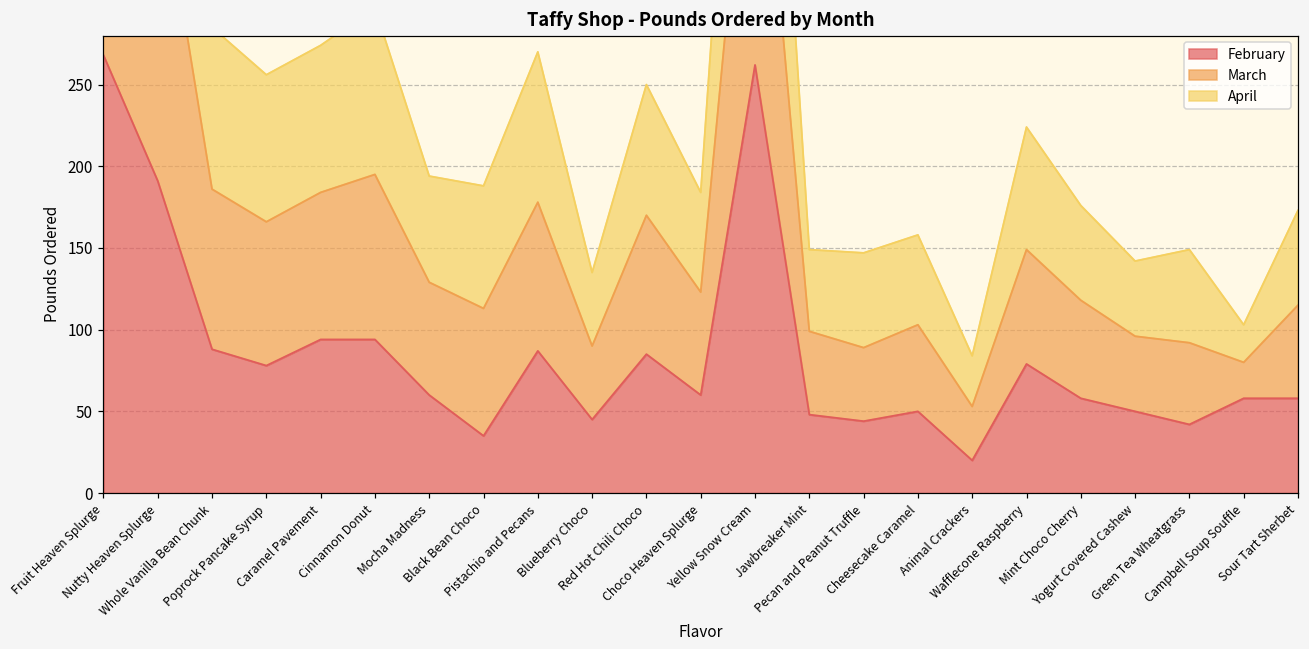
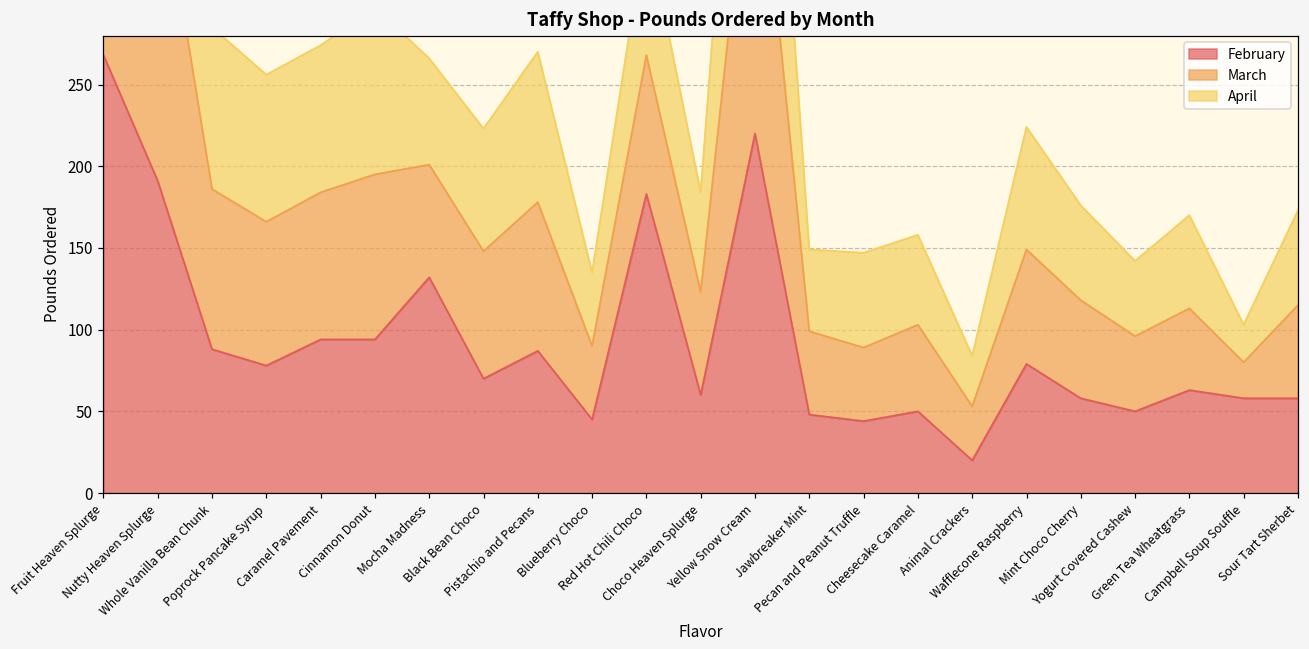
February, Mocha Madness: 60 -> 132
February, Black Bean Choco: 35 -> 70
February, Red Hot Chili Choco: 85 -> 183
February, Yellow Snow Cream: 262 -> 220
February, Green Tea Wheatgrass: 42 -> 63
